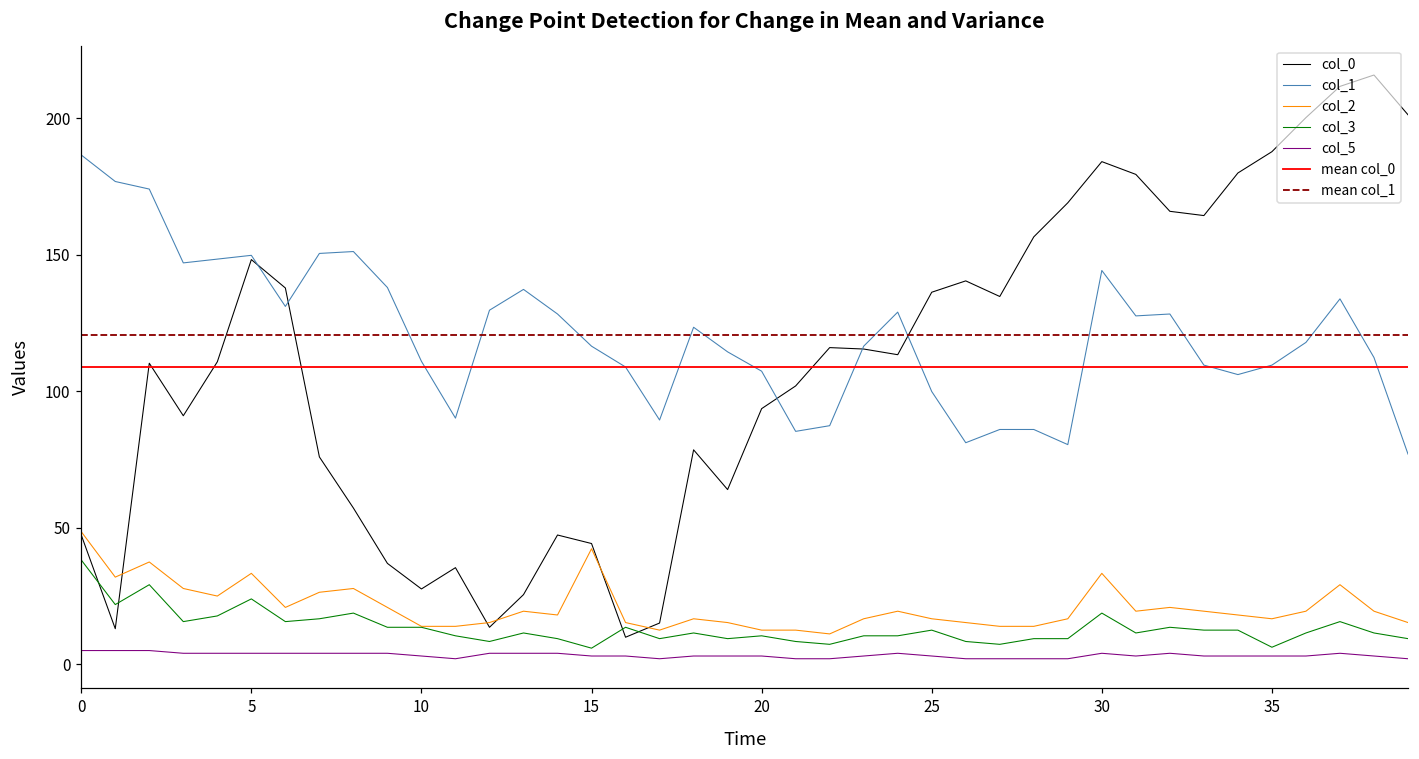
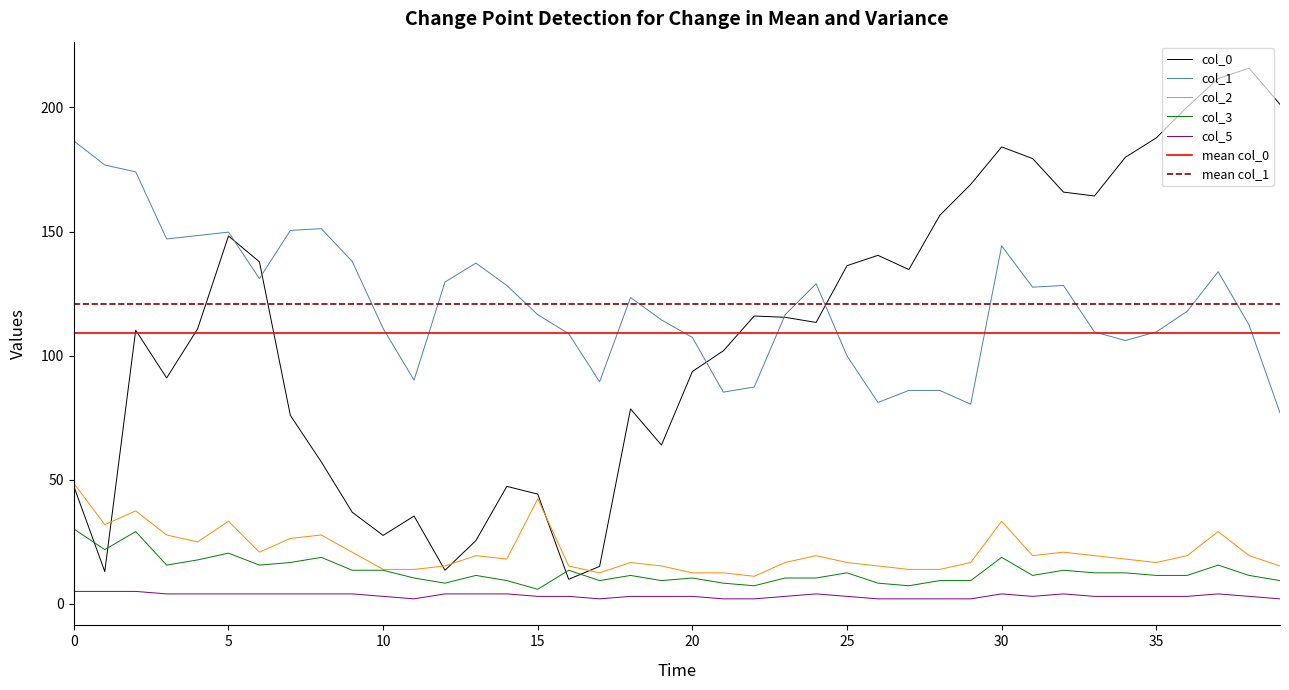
col_3, 0: 38 -> 30
col_3, 5: 24 -> 20
col_3, 35: 6 -> 11
